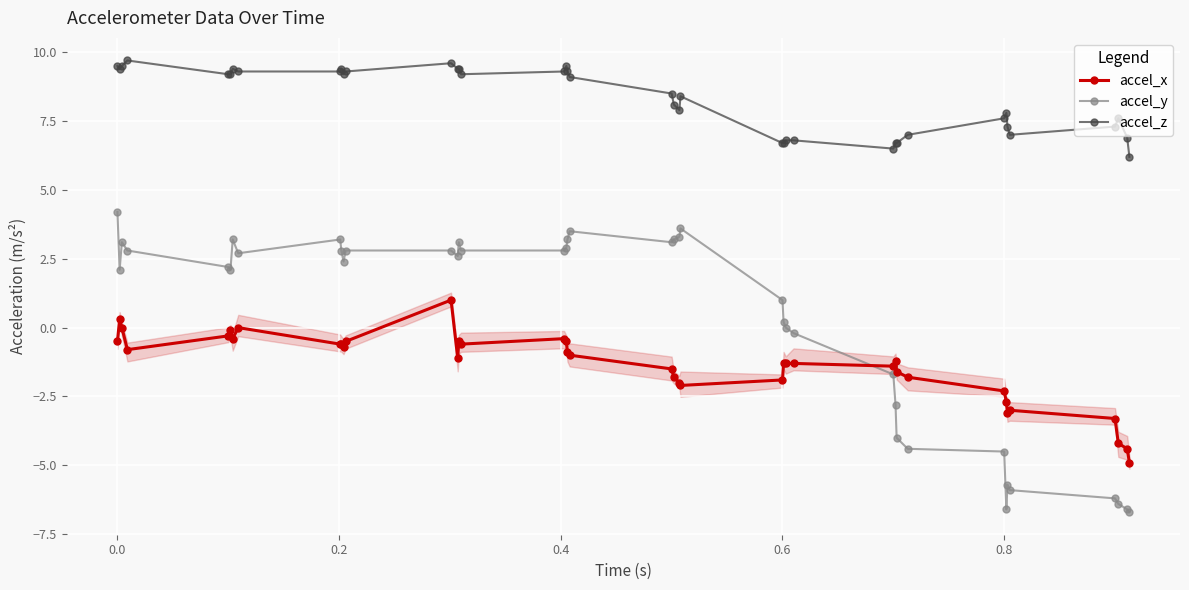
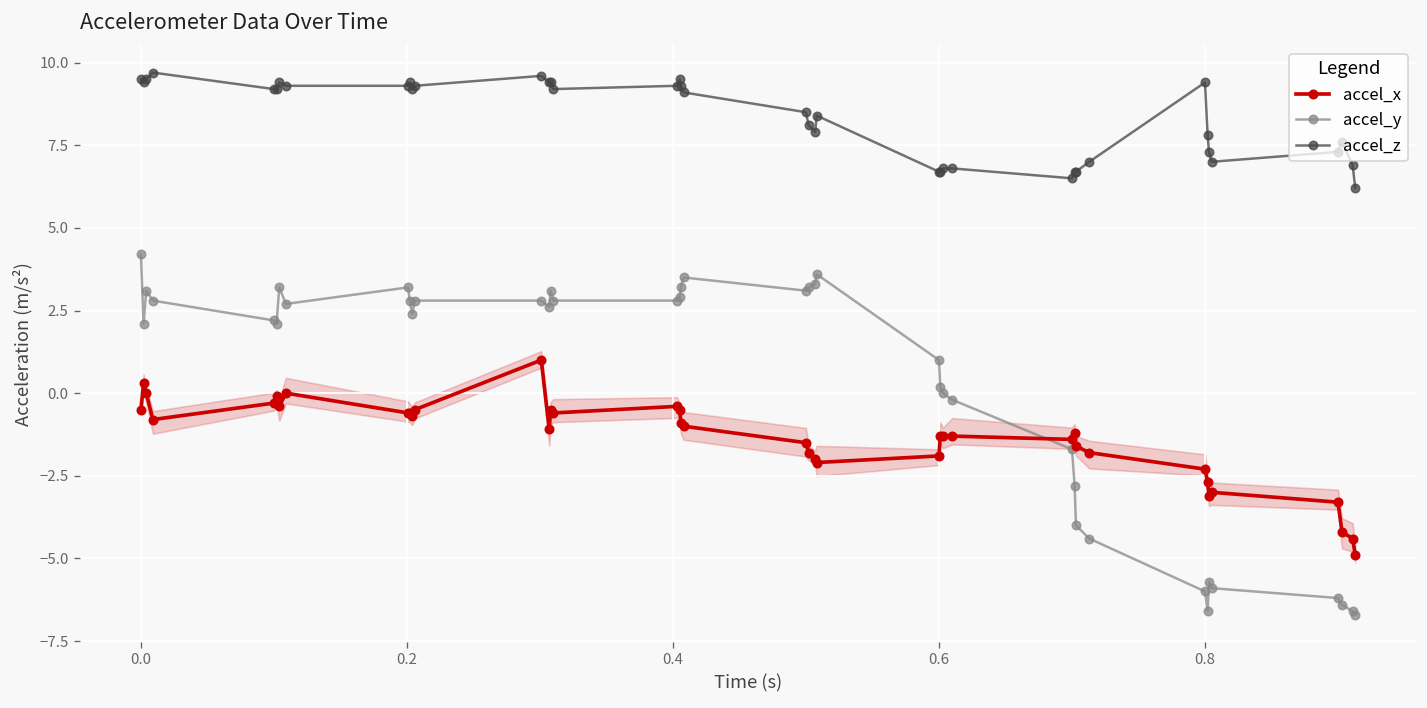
accel_y, 0.8: -4.5 -> -6.0
accel_z, 0.8: 7.6 -> 9.4
